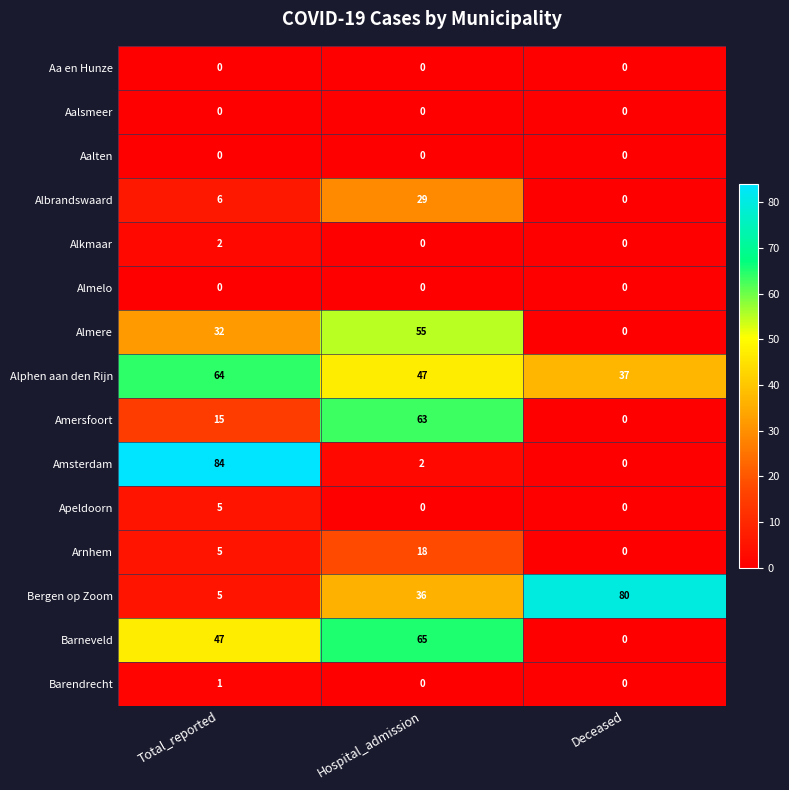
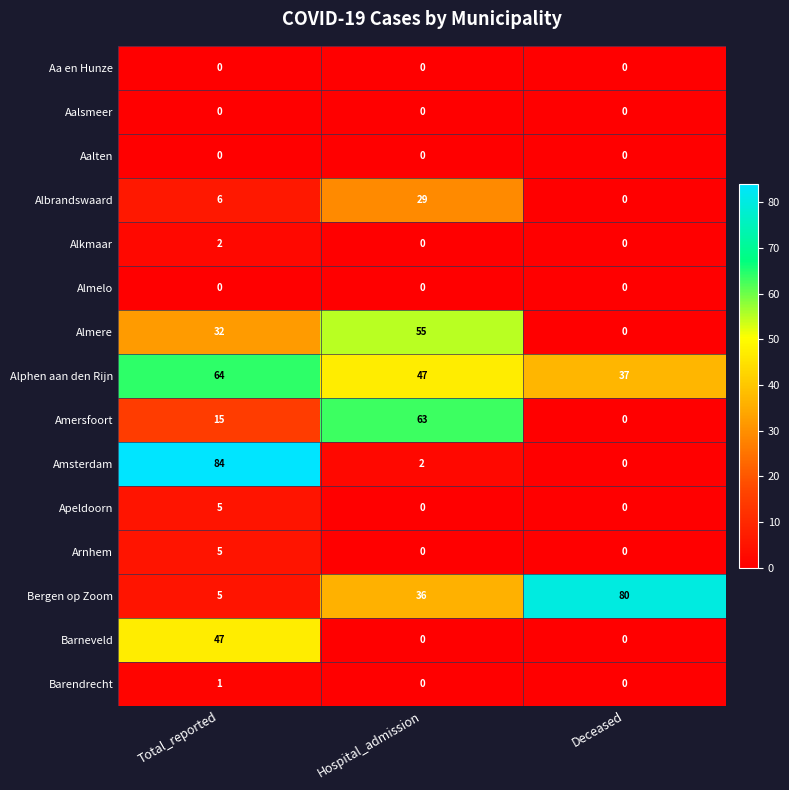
Arnhem, Hospital_admission: 18 -> 0
Barneveld, Hospital_admission: 65 -> 0
